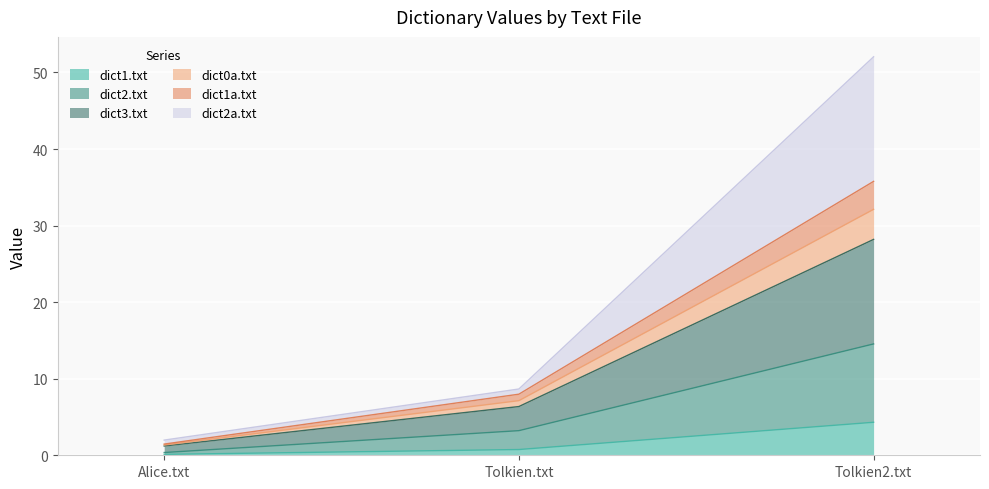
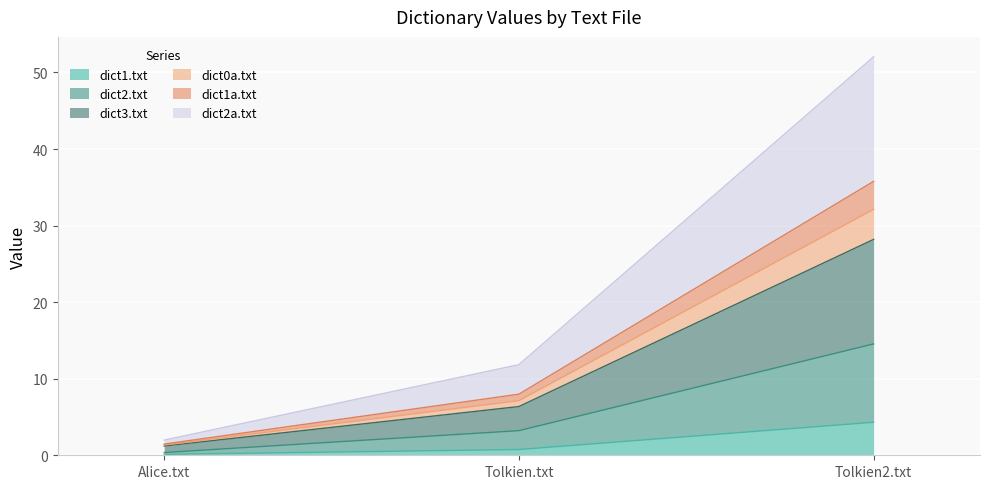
dict2a.txt, Tolkien.txt: 1 -> 4
